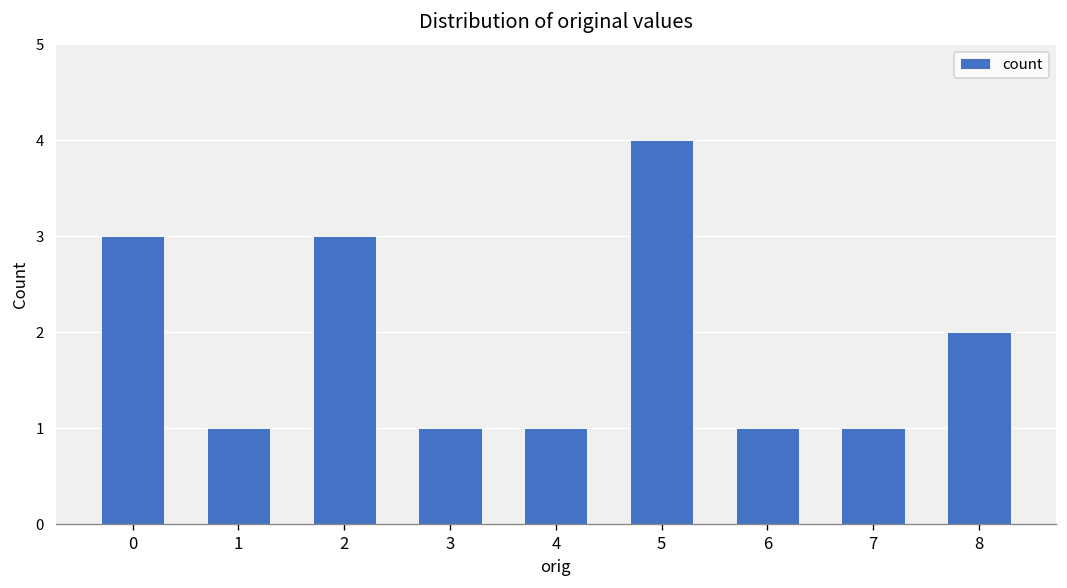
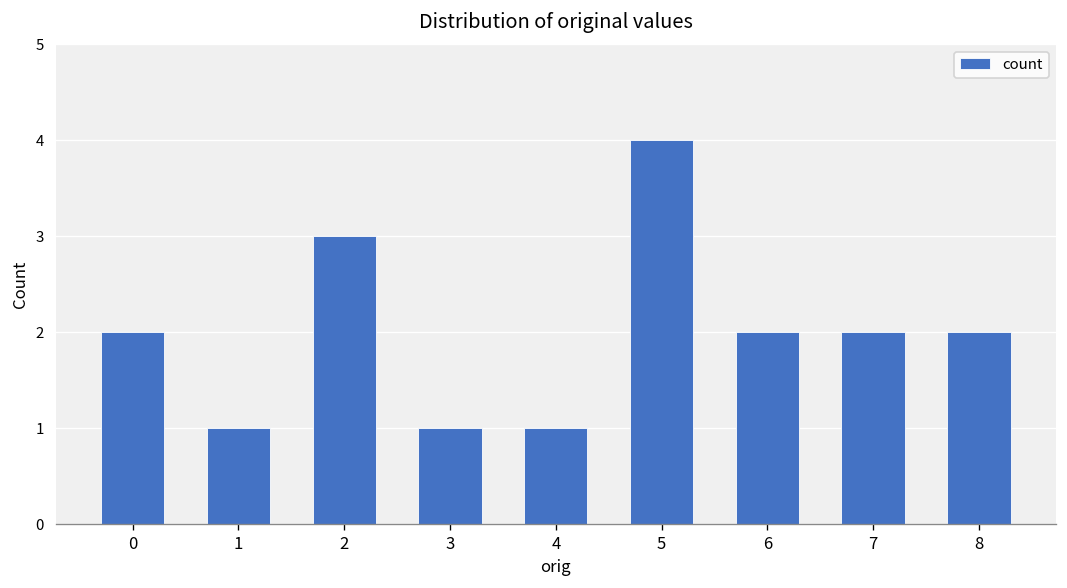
0: 3 -> 2
6: 1 -> 2
7: 1 -> 2
